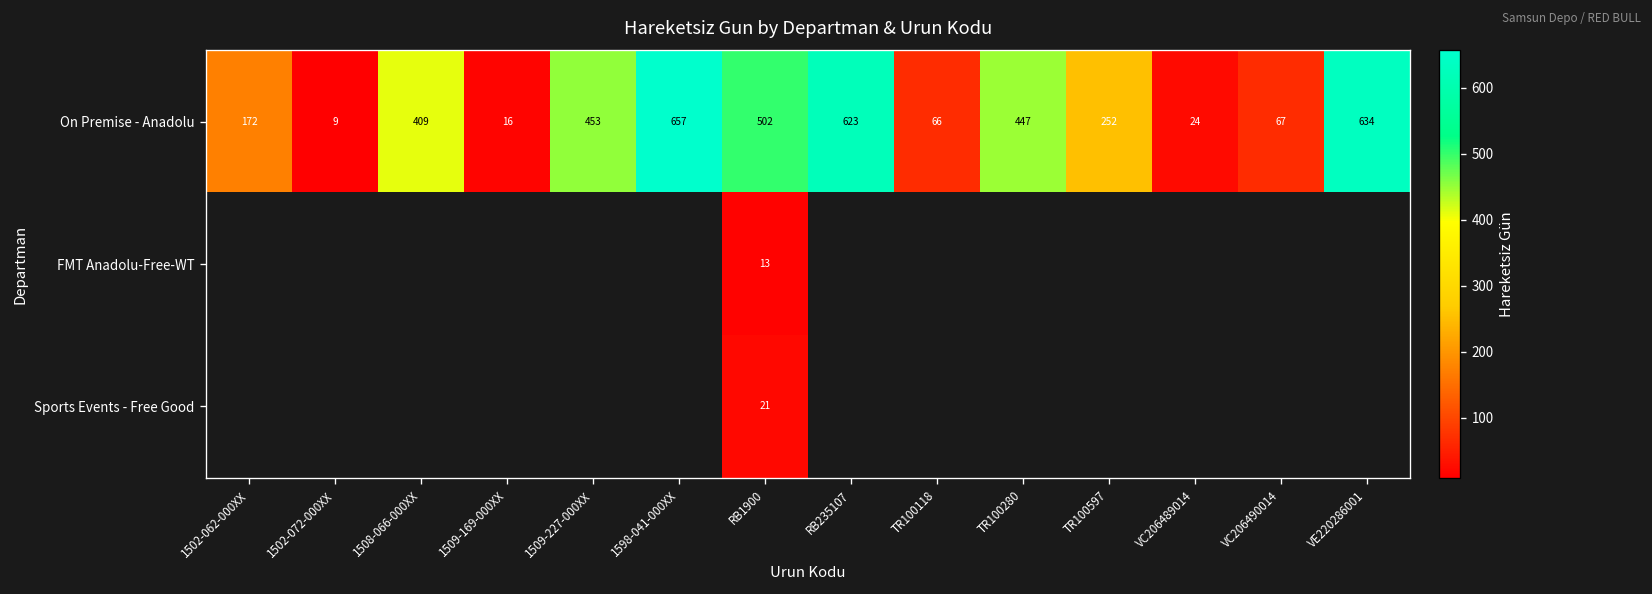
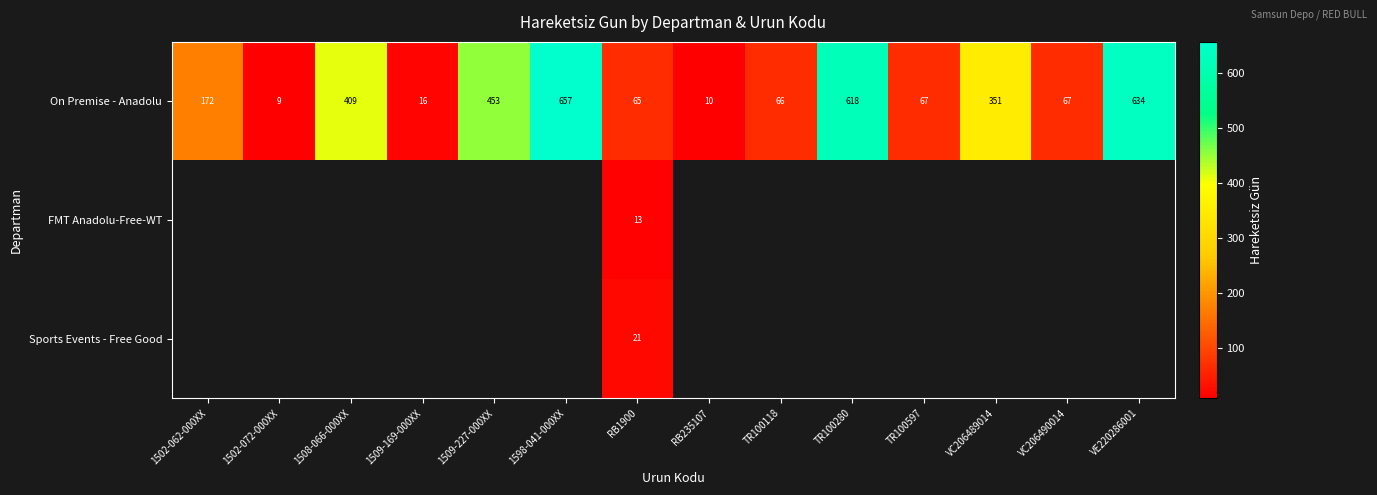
On Premise - Anadolu, RB1900: 502 -> 65
On Premise - Anadolu, RB235107: 623 -> 10
On Premise - Anadolu, TR100280: 447 -> 618
On Premise - Anadolu, TR100597: 252 -> 67
On Premise - Anadolu, VC206489014: 24 -> 351
